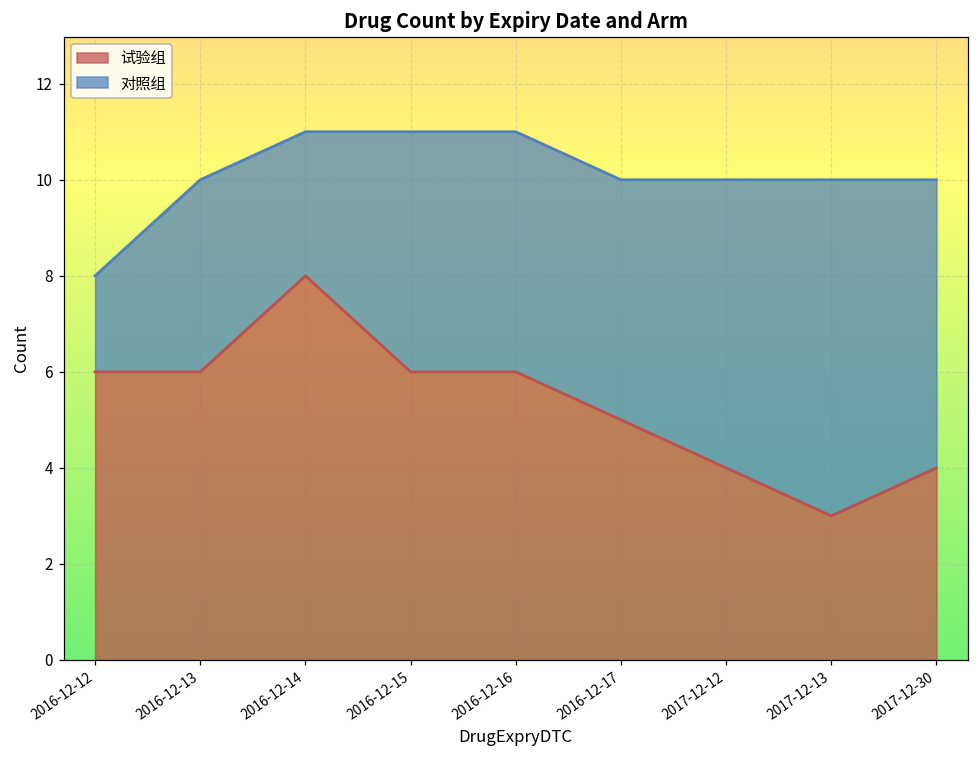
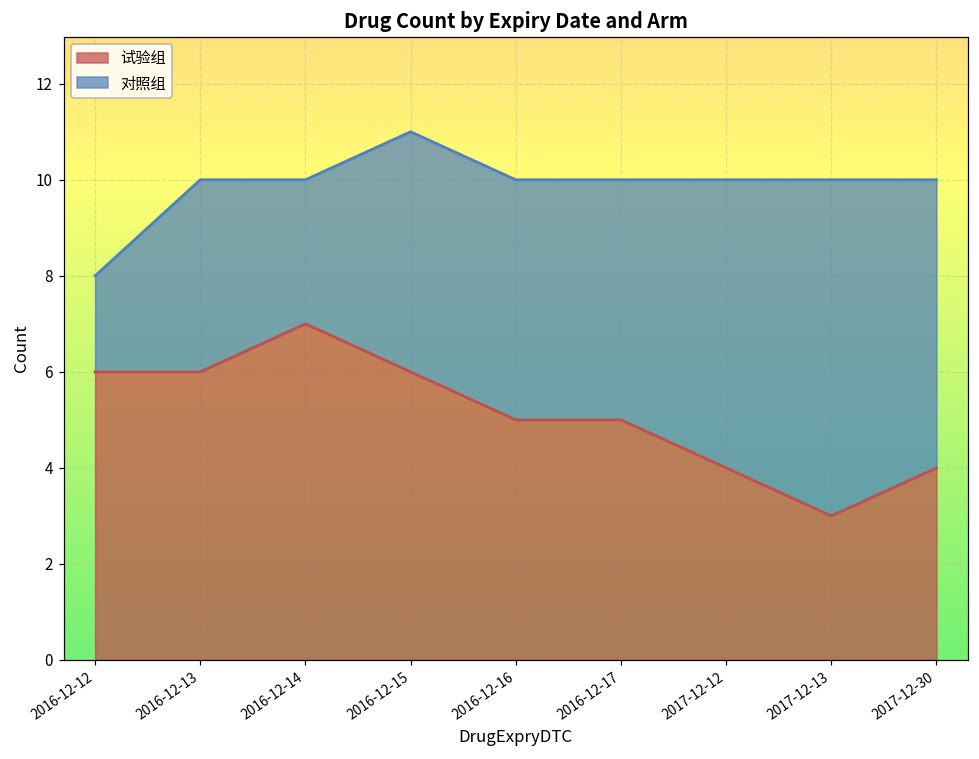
试验组, 2016-12-14: 8 -> 7
试验组, 2016-12-16: 6 -> 5
